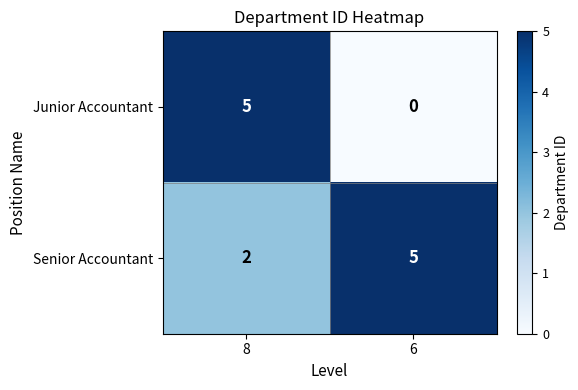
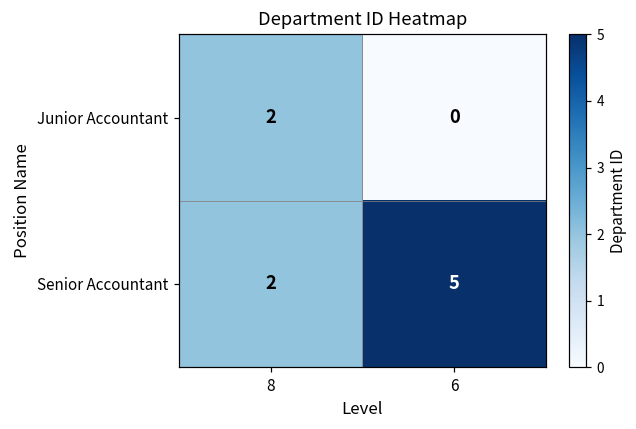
Junior Accountant, 8: 5 -> 2
